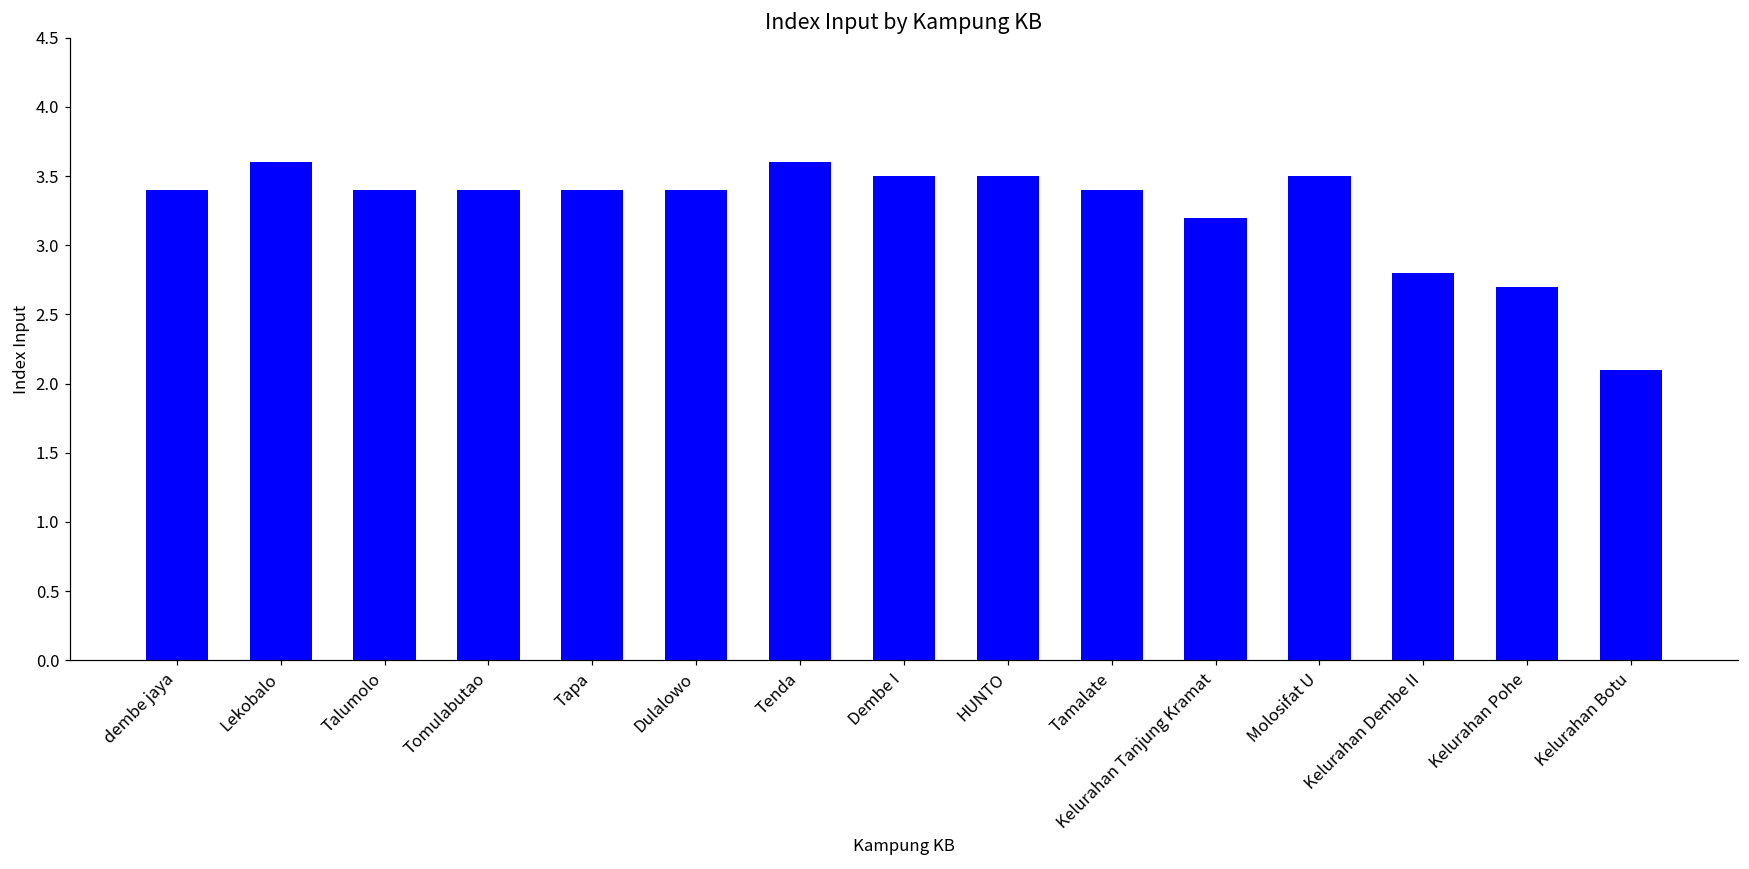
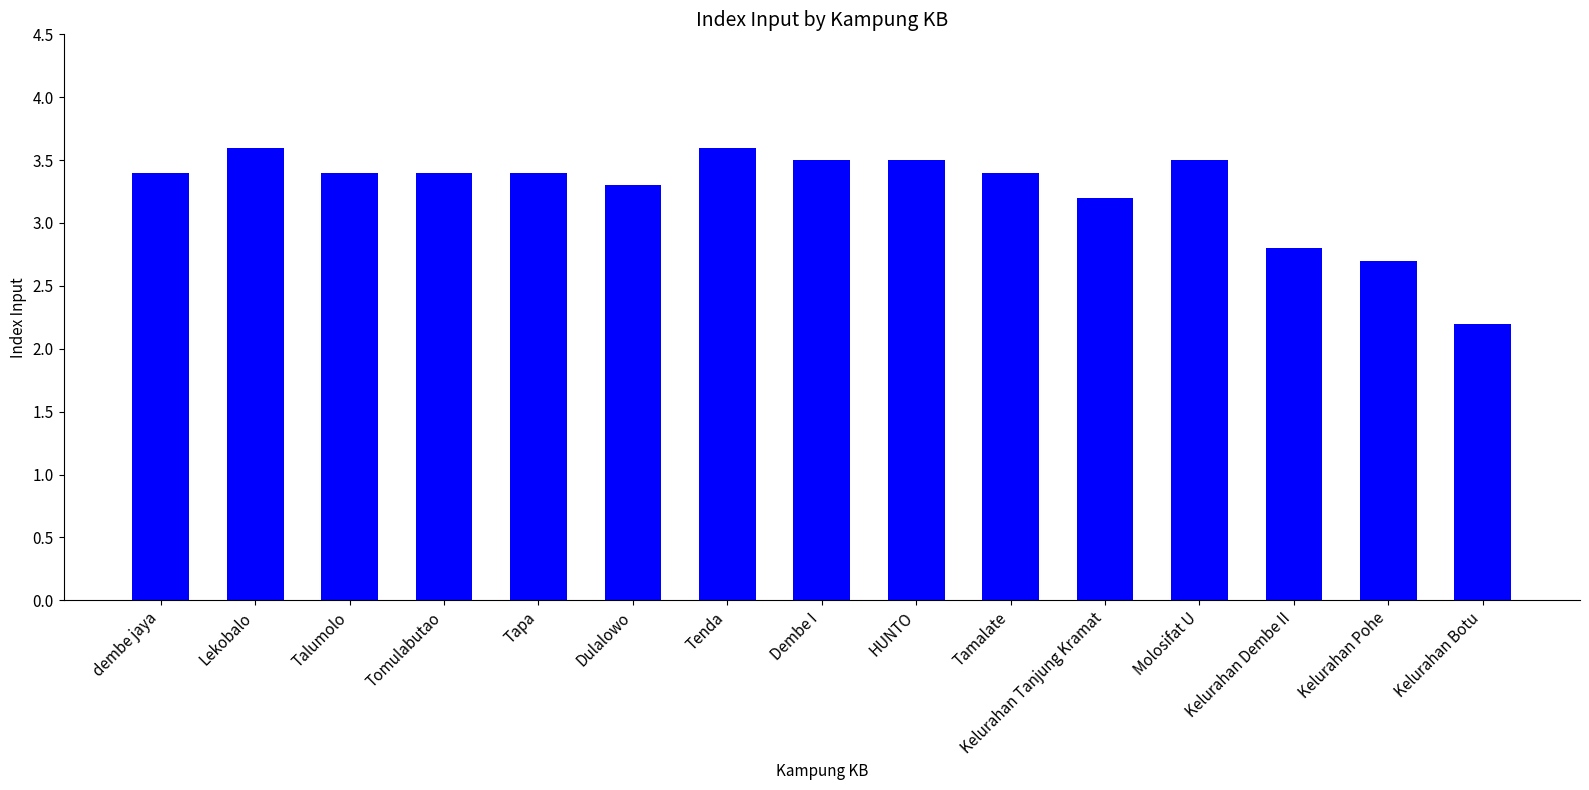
Dulalowo: 3.4 -> 3.3
Kelurahan Botu: 2.1 -> 2.2
